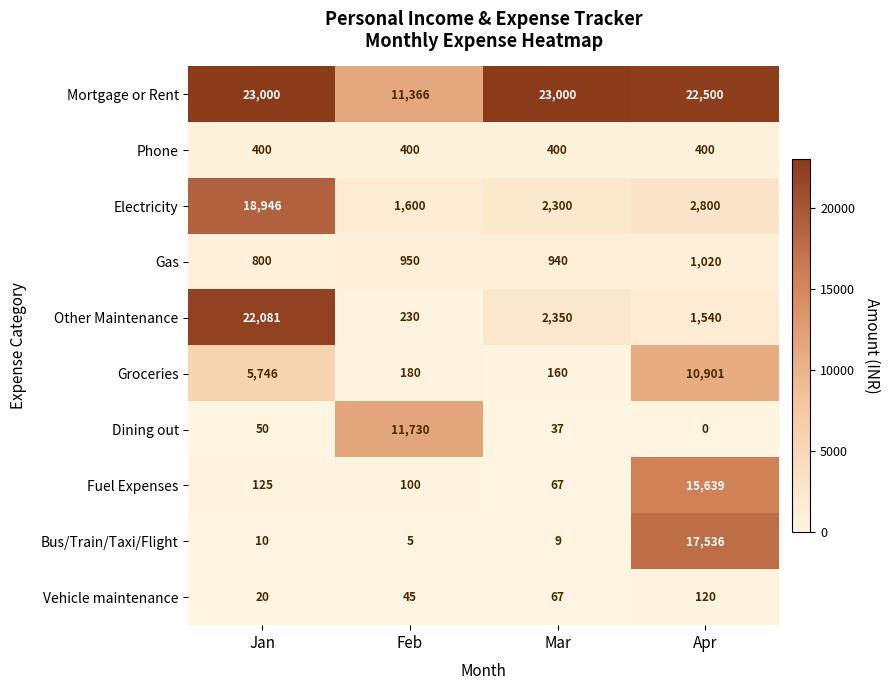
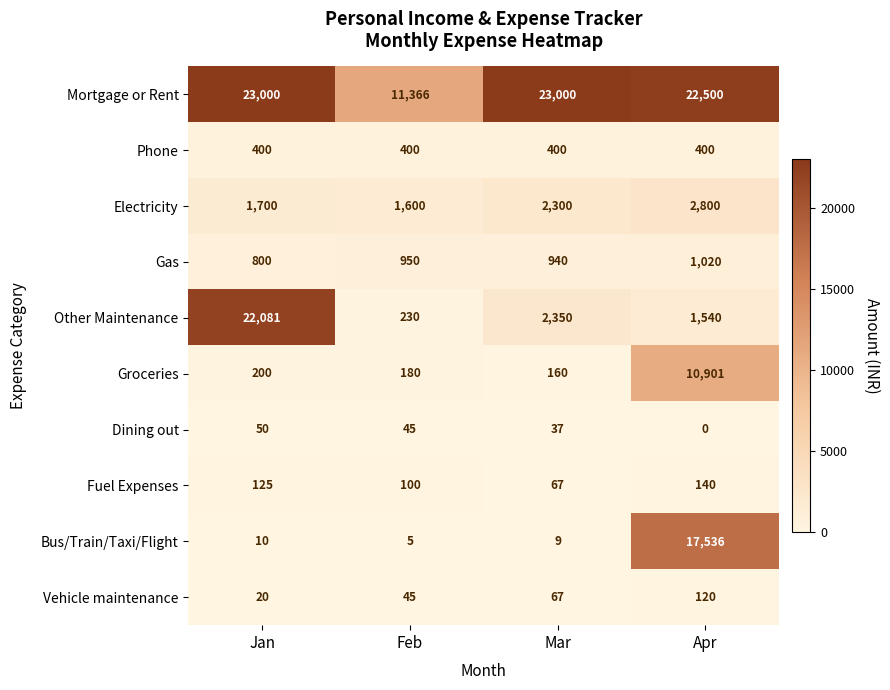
Electricity, Jan: 18,946 -> 1,700
Groceries, Jan: 5,746 -> 200
Dining out, Feb: 11,730 -> 45
Fuel Expenses, Apr: 15,639 -> 140
